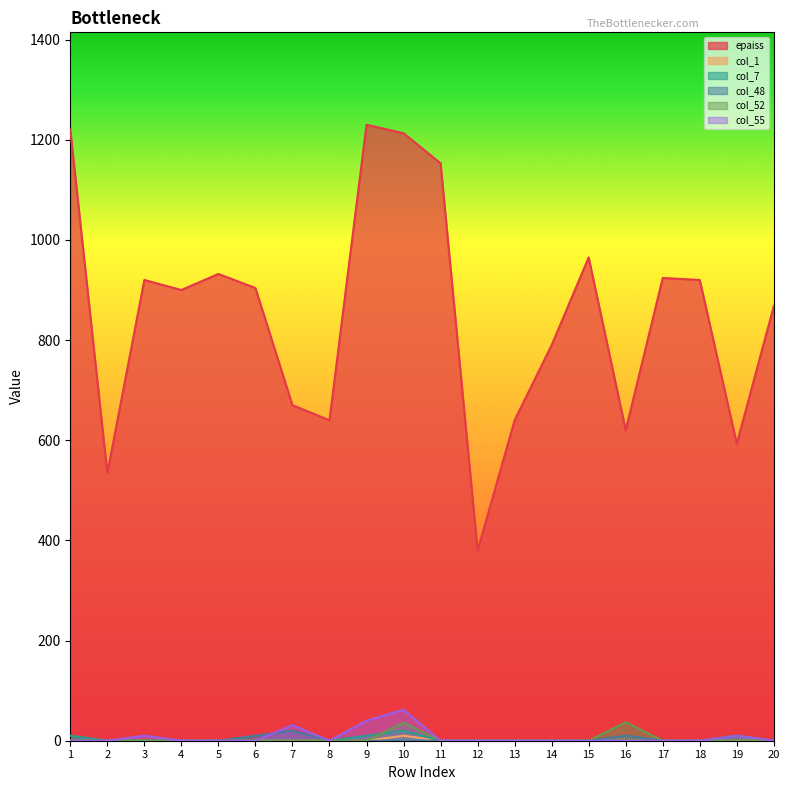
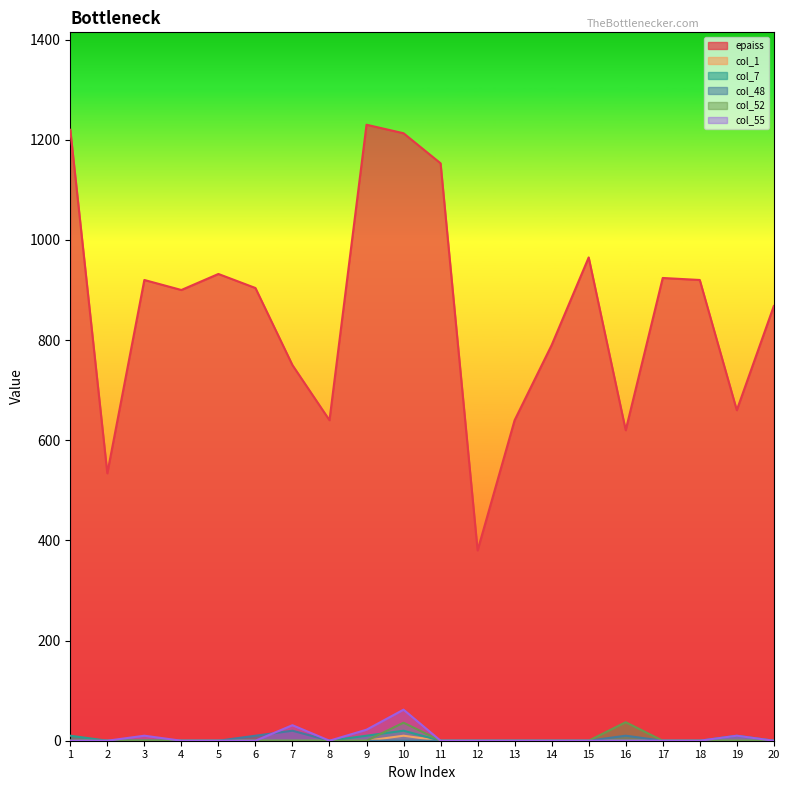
epaiss, 7: 670 -> 750
col_55, 9: 40 -> 20
epaiss, 19: 590 -> 660
